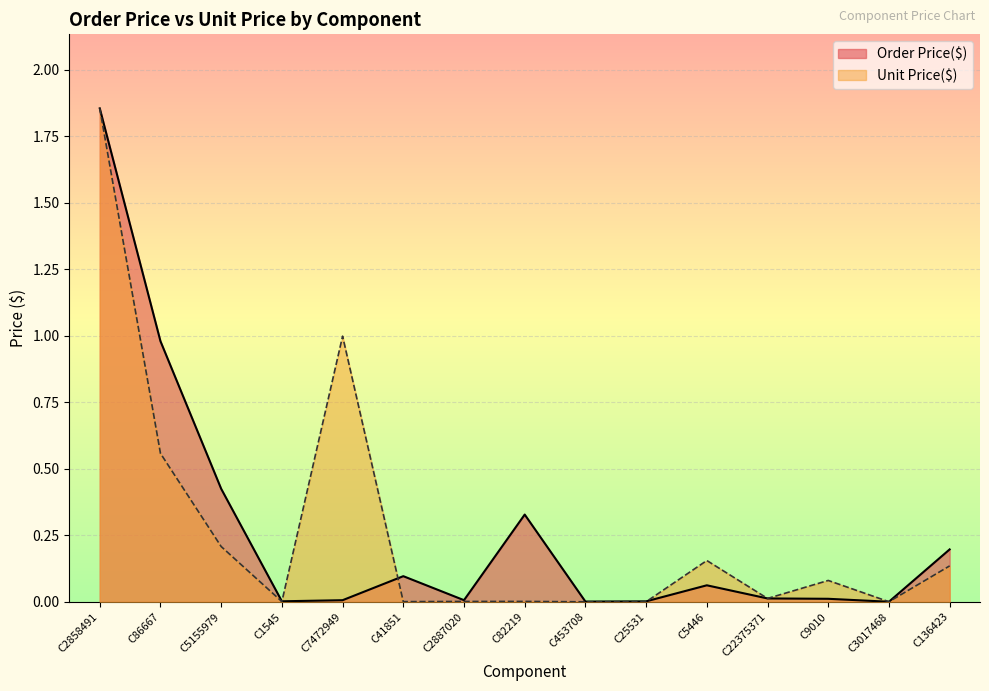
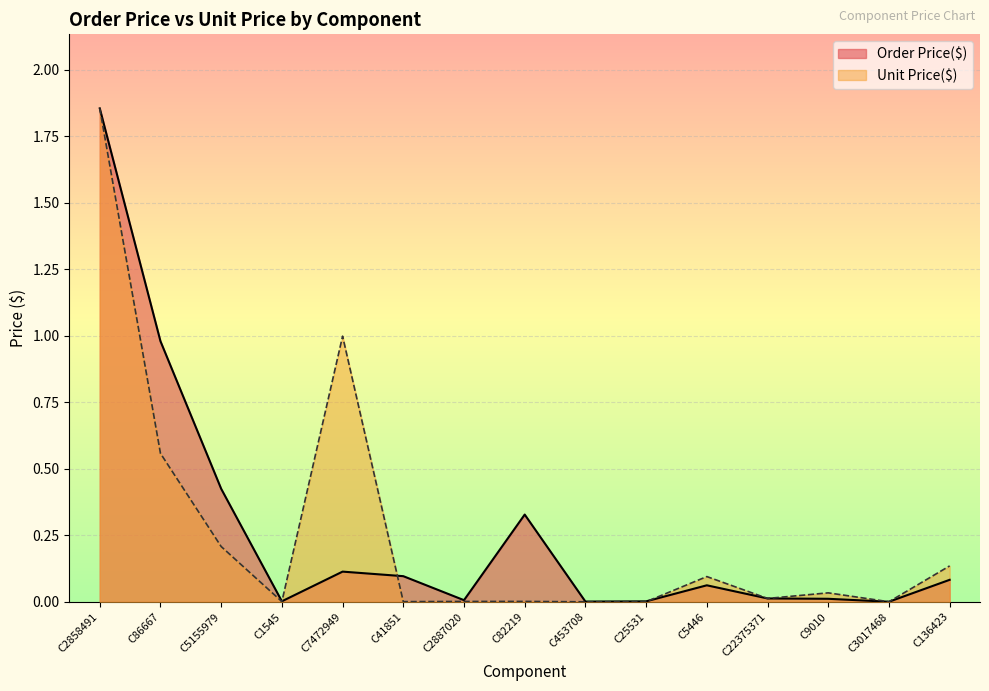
Order Price($), C7472949: 0.01 -> 0.11
Unit Price($), C5446: 0.16 -> 0.10
Unit Price($), C9010: 0.08 -> 0.03
Order Price($), C136423: 0.20 -> 0.08
